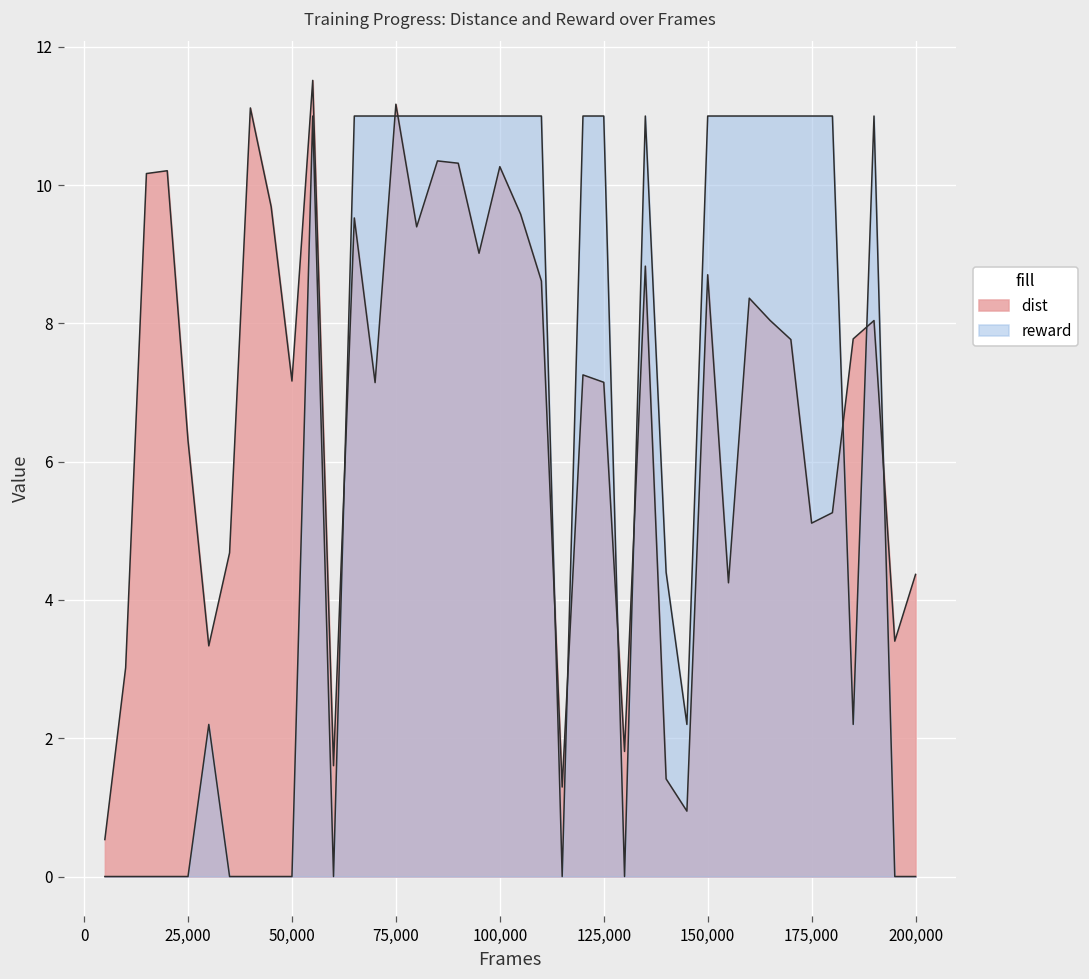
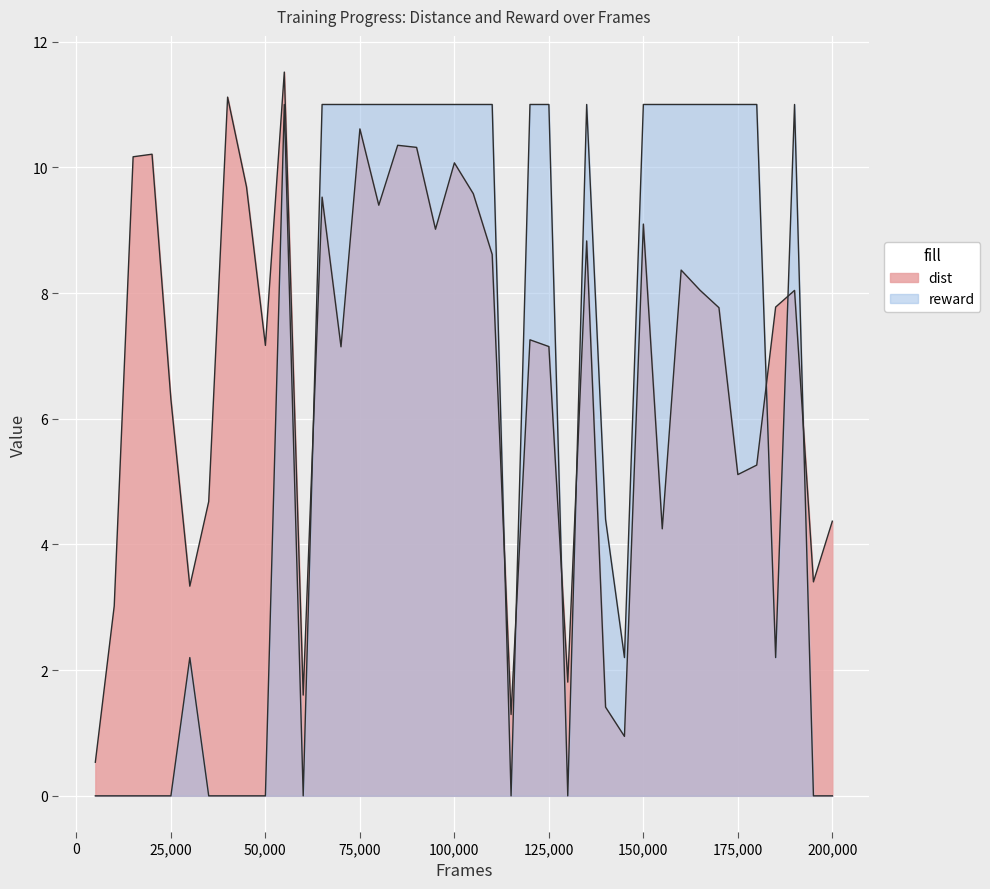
dist, 75,000: 11.2 -> 10.6
dist, 100,000: 10.3 -> 10.1
dist, 150,000: 8.7 -> 9.1
